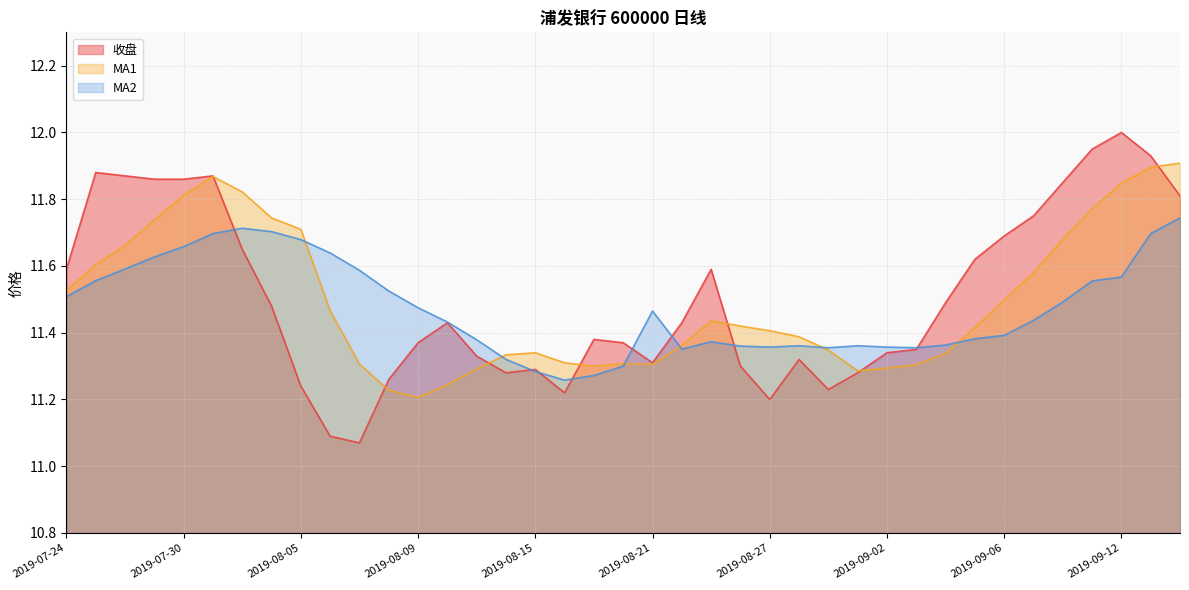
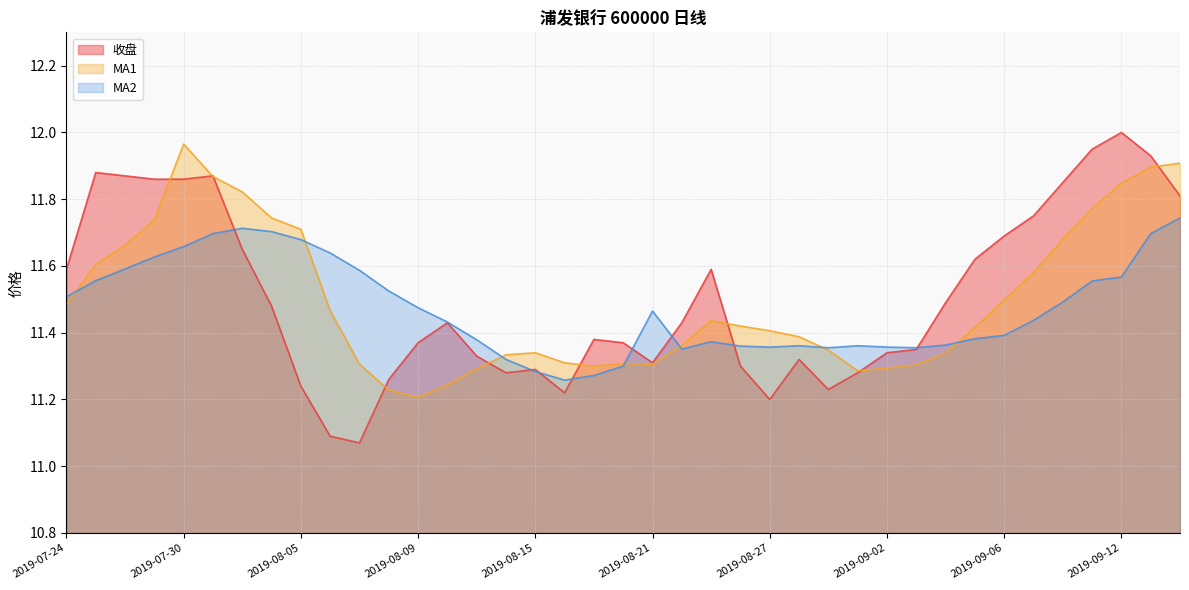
MA1, 2019-07-24: 11.53 -> 11.48
MA1, 2019-07-30: 11.81 -> 11.97
